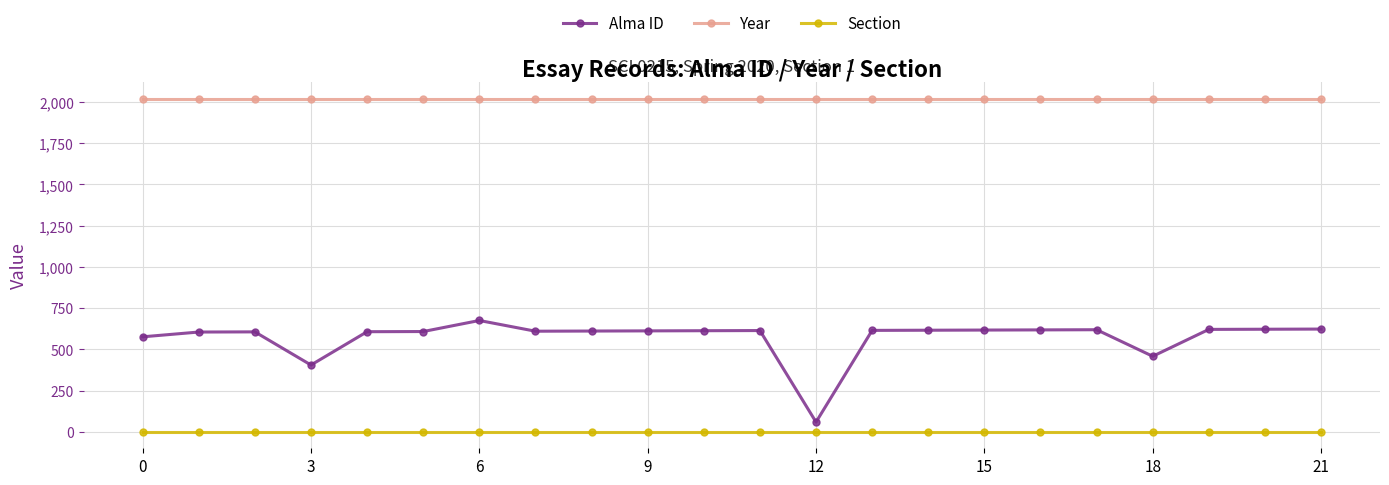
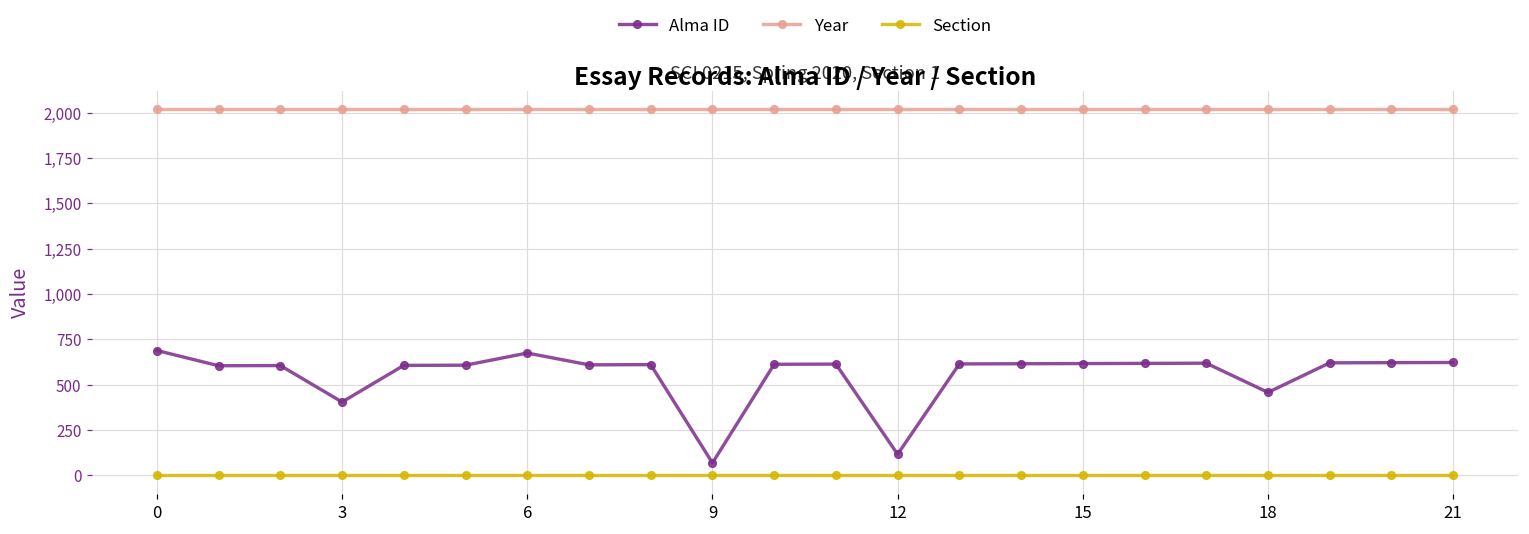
Alma ID, 0: 580 -> 690
Alma ID, 9: 610 -> 70
Alma ID, 12: 60 -> 120
